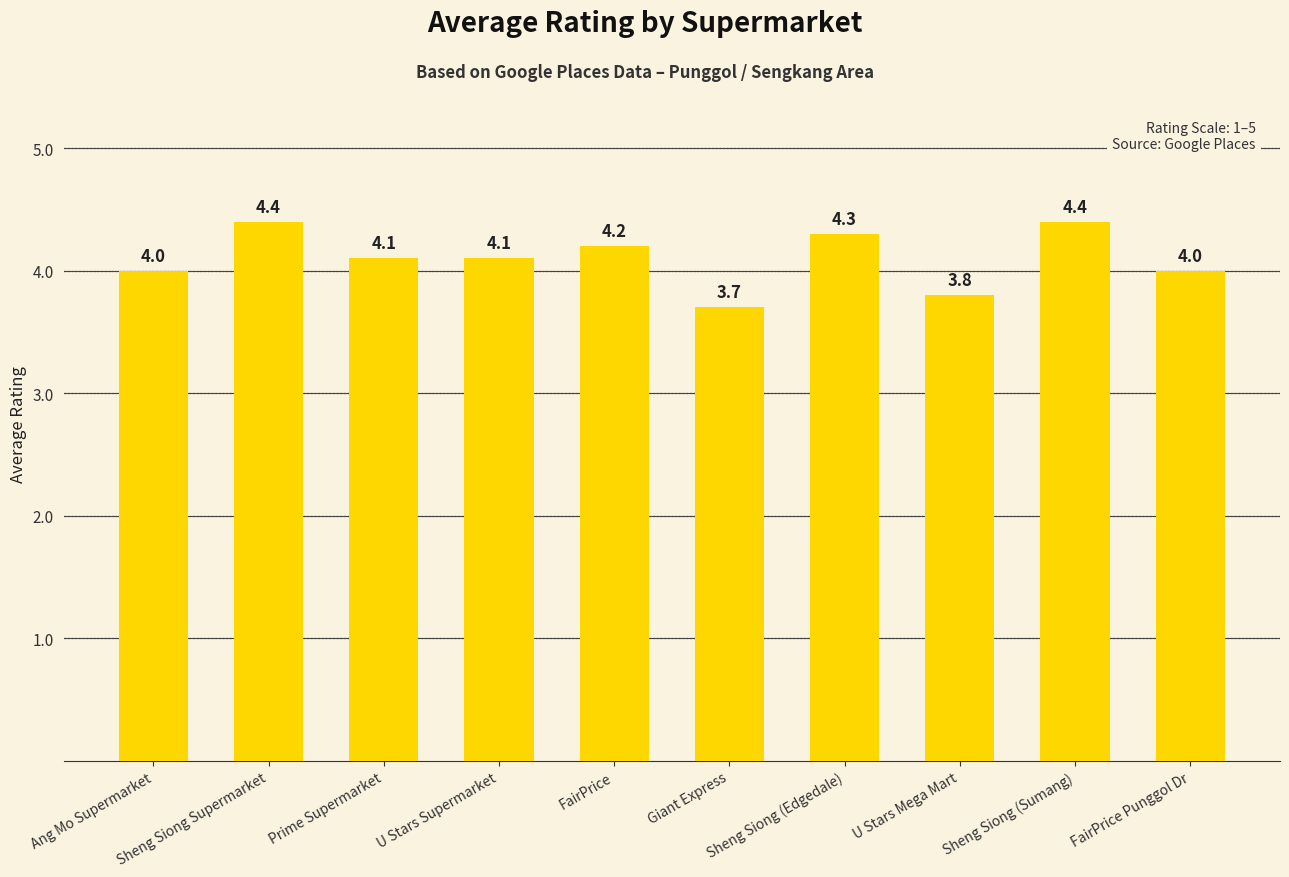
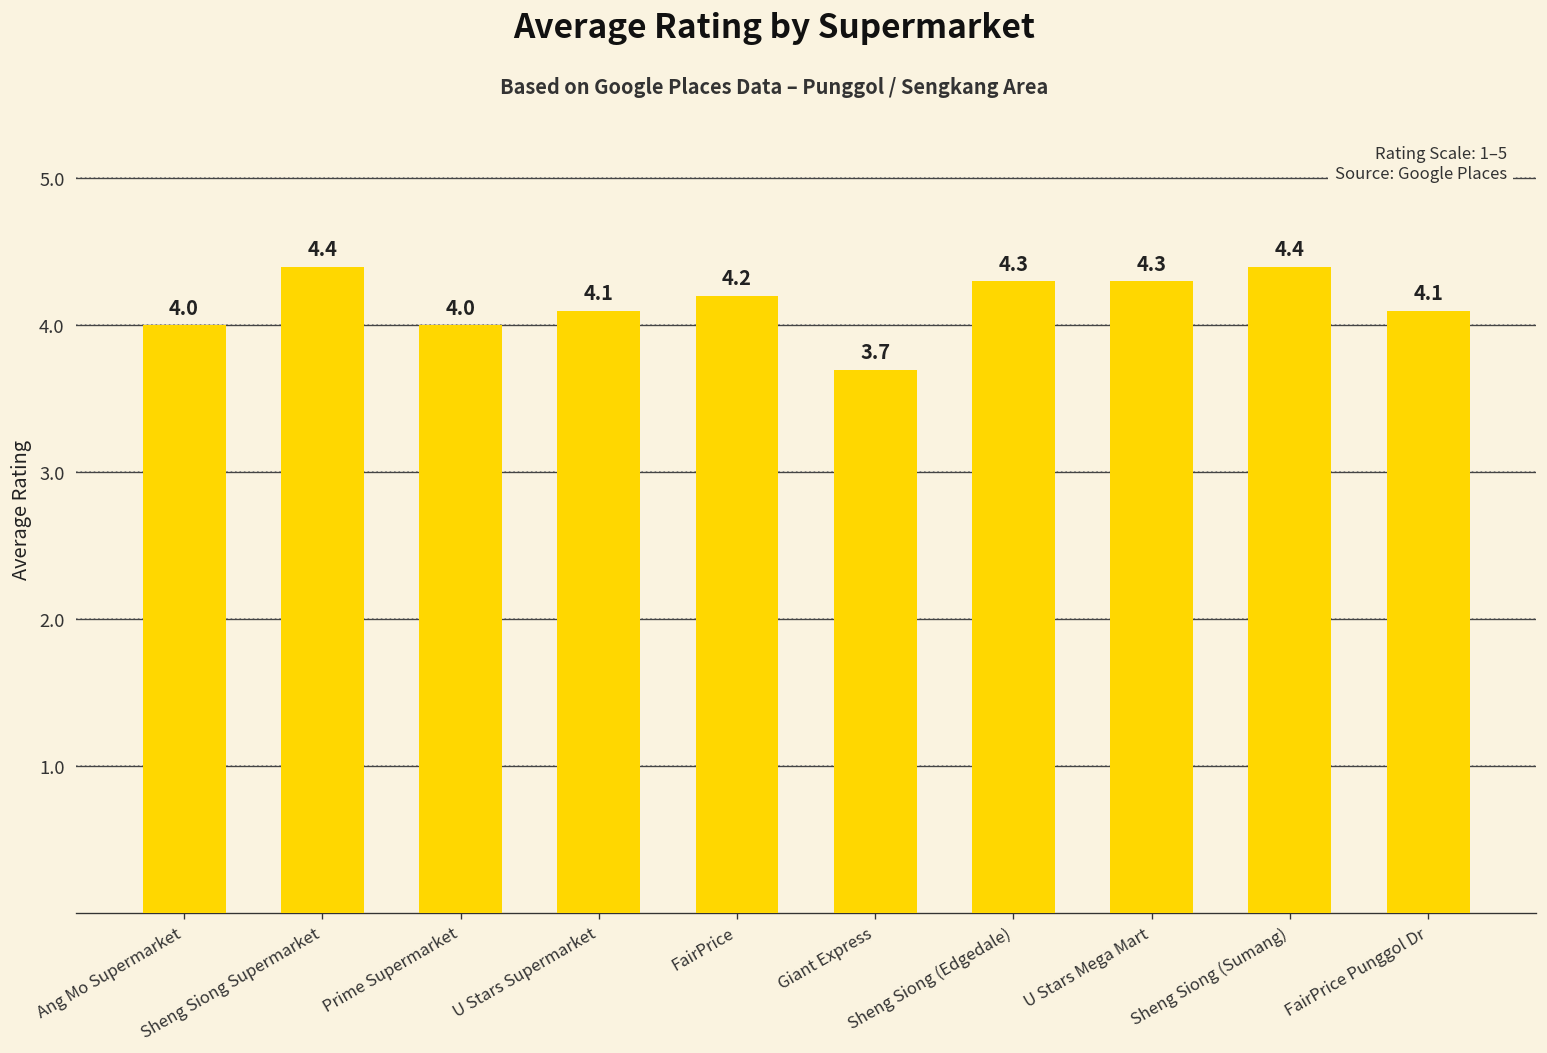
Prime Supermarket: 4.1 -> 4.0
U Stars Mega Mart: 3.8 -> 4.3
FairPrice Punggol Dr: 4.0 -> 4.1
